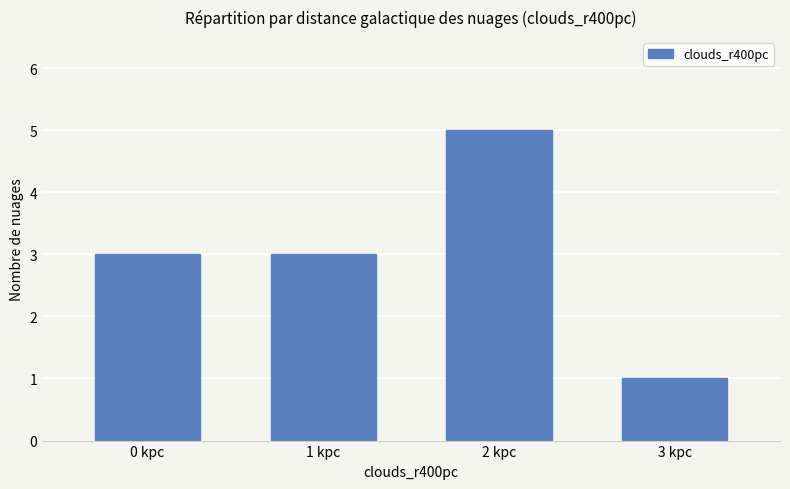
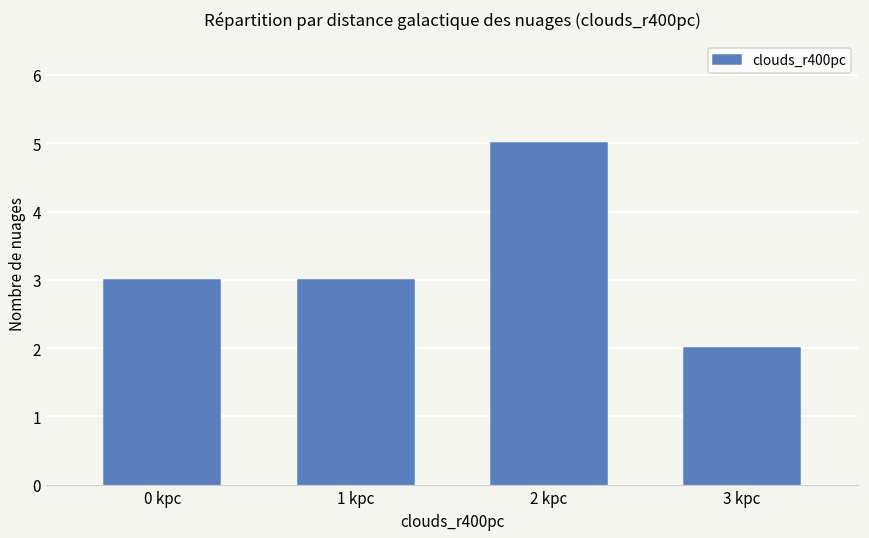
3 kpc: 1 -> 2
